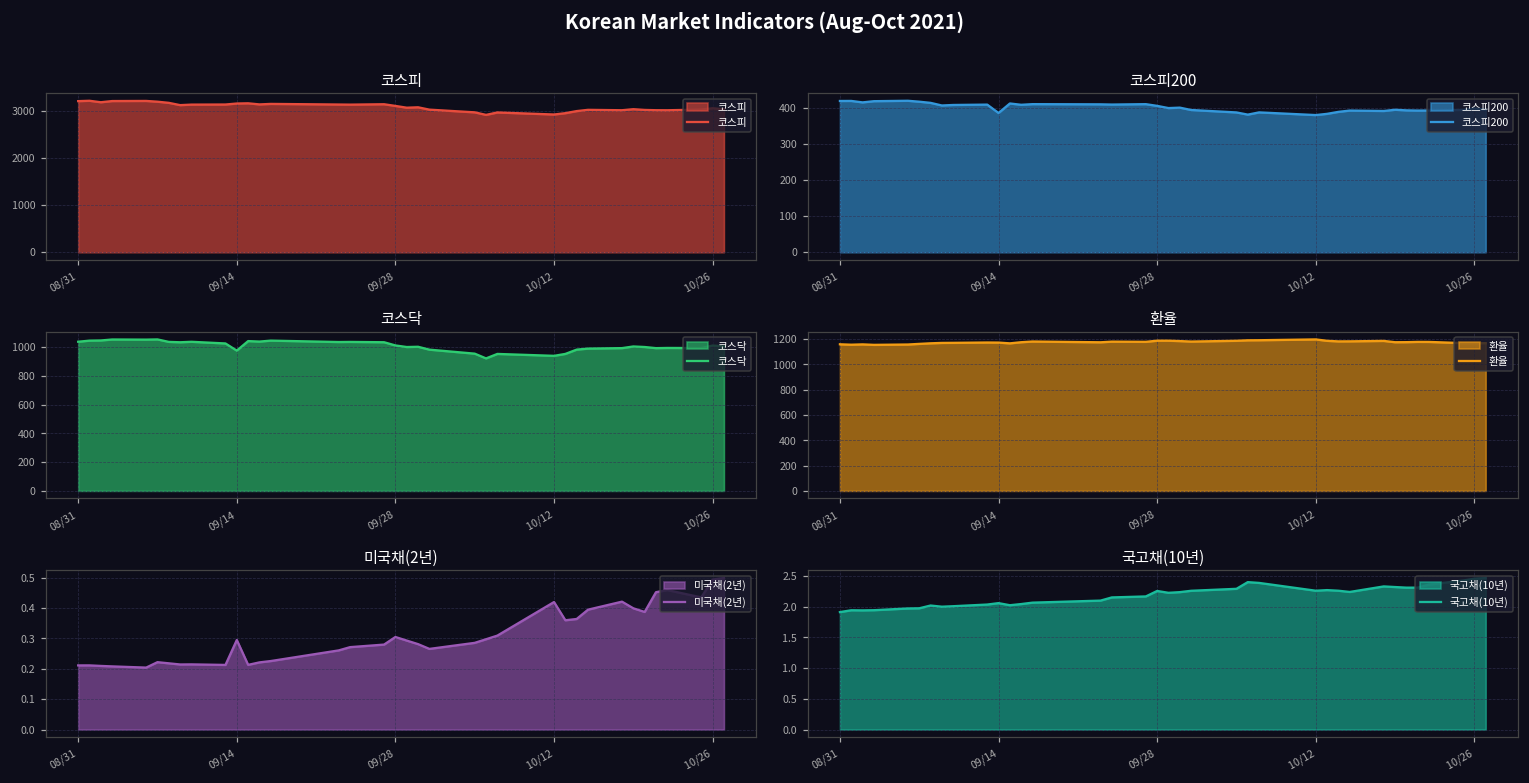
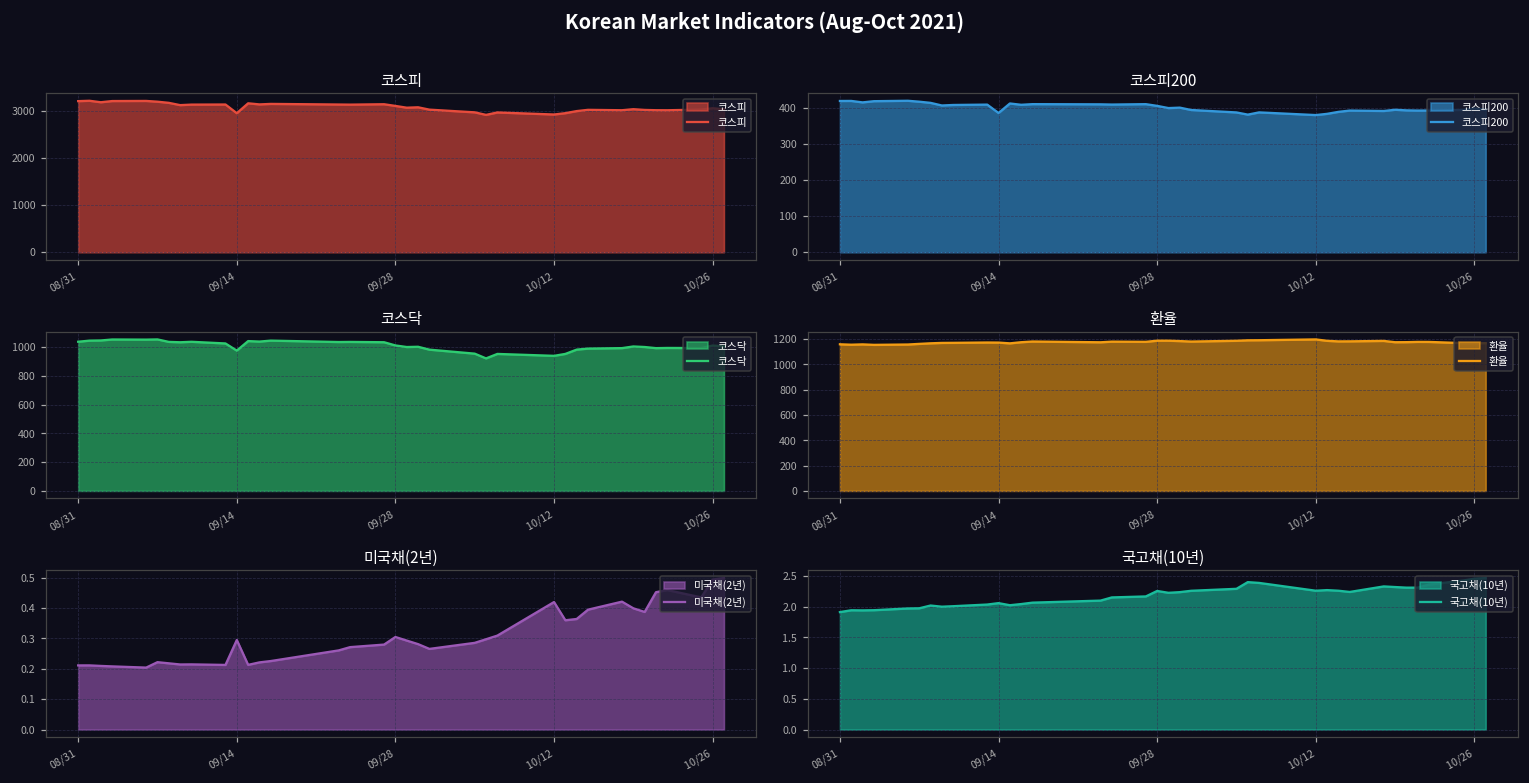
코스피, 09/14: 3100 -> 2900
